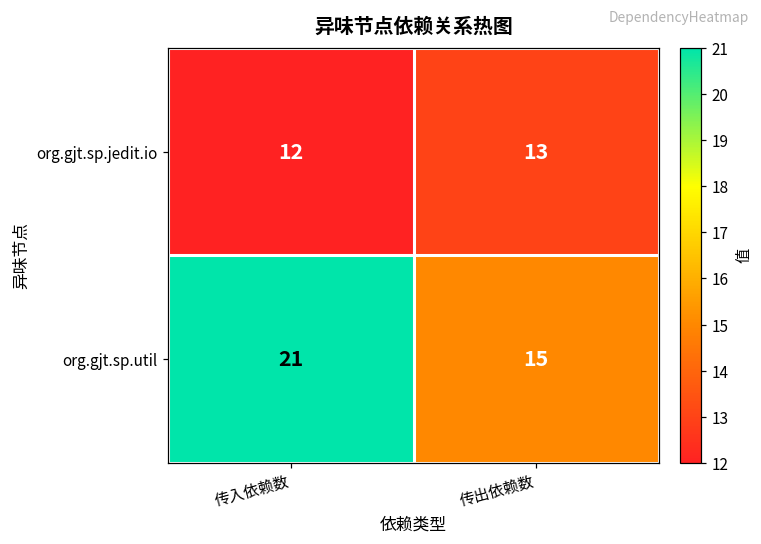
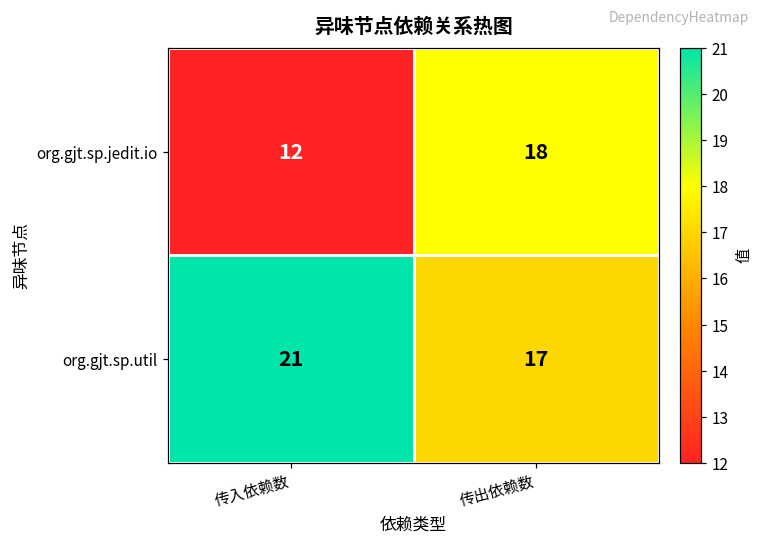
org.gjt.sp.jedit.io, 传出依赖数: 13 -> 18
org.gjt.sp.util, 传出依赖数: 15 -> 17
